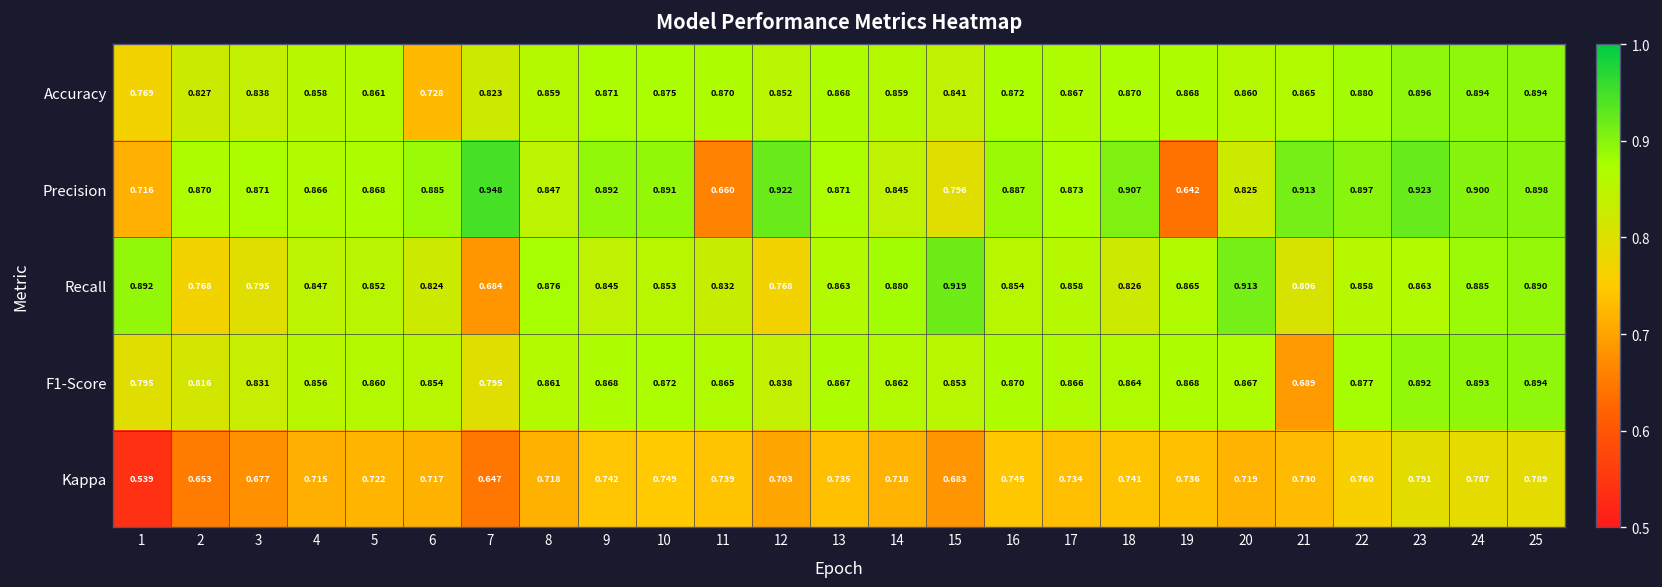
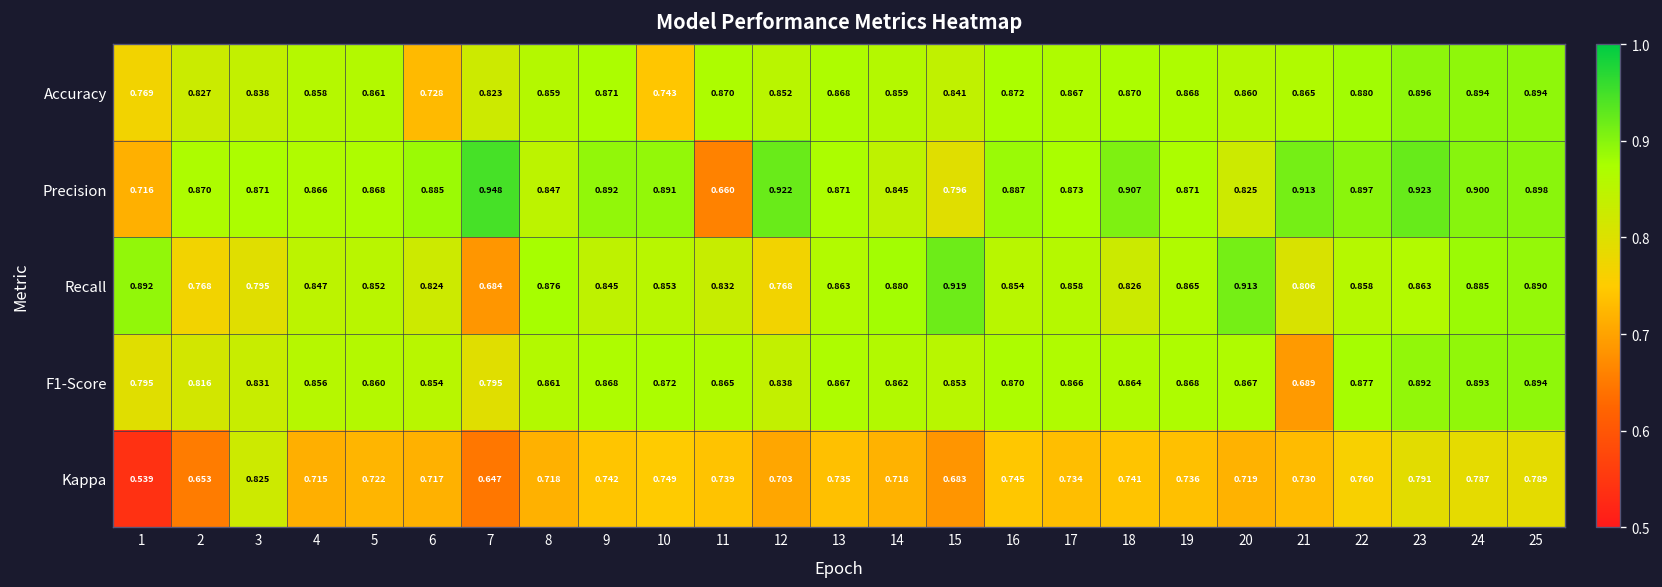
Accuracy, 10: 0.875 -> 0.743
Precision, 19: 0.642 -> 0.871
Kappa, 3: 0.677 -> 0.825
